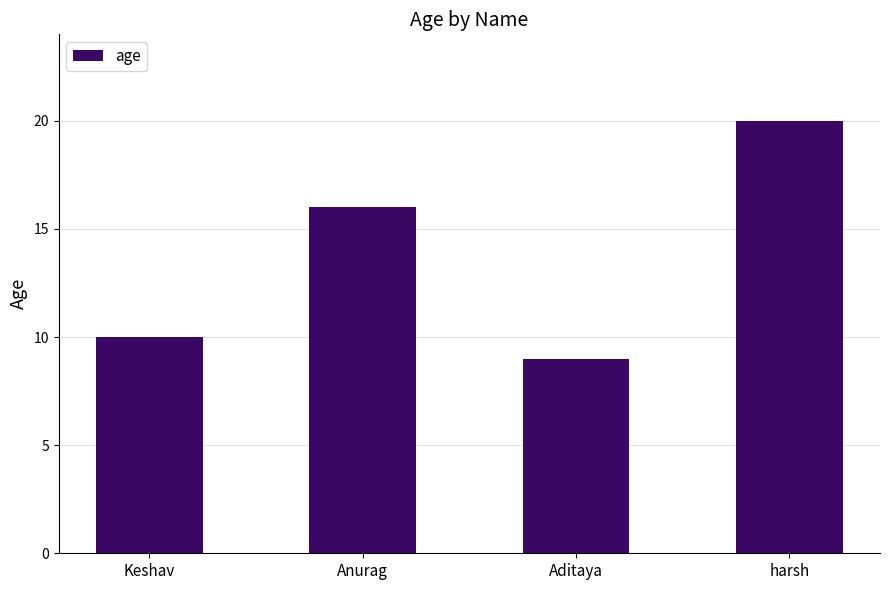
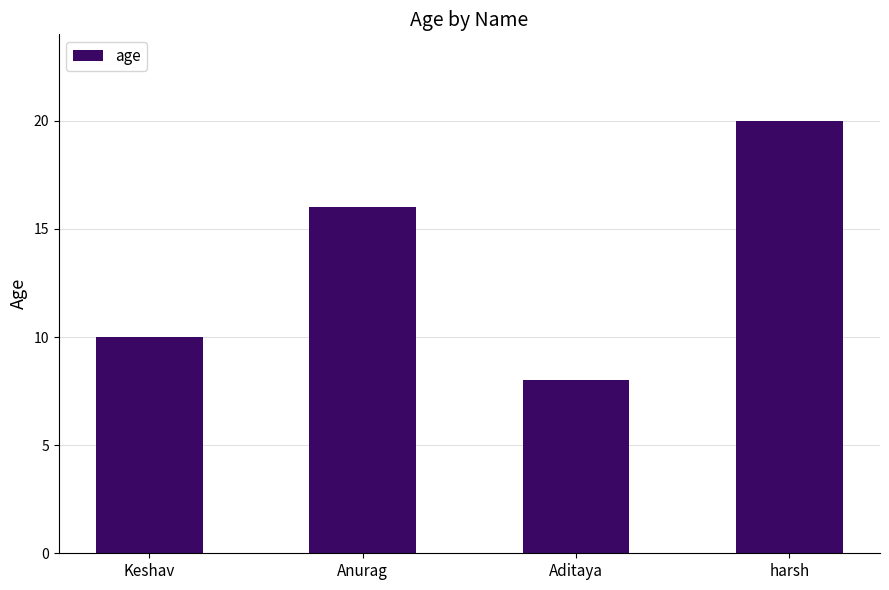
Aditaya: 9 -> 8
